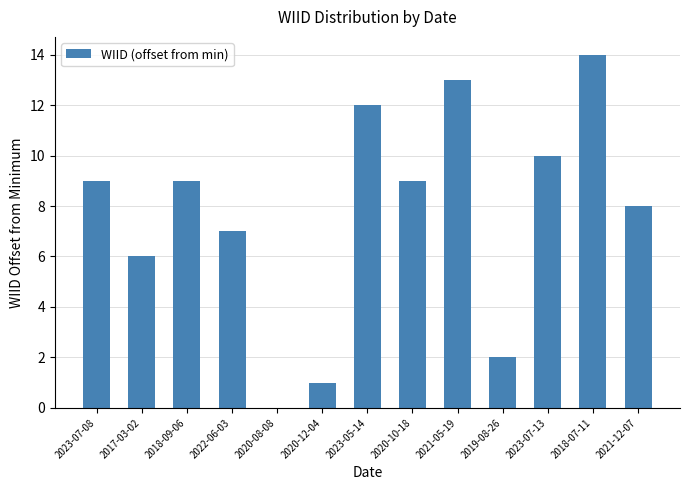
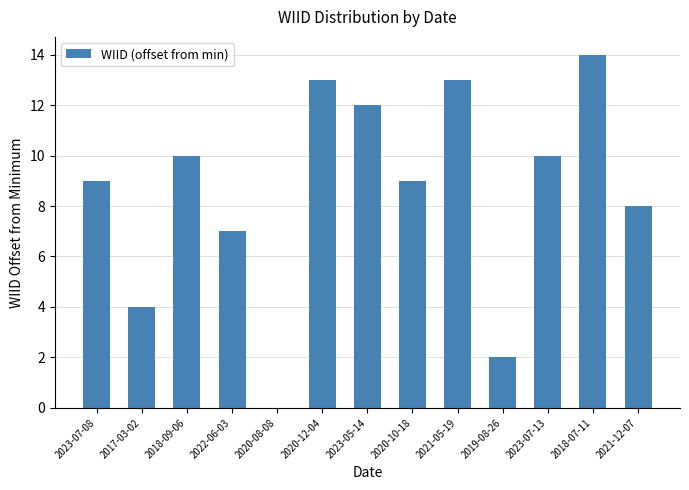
2017-03-02: 6.0 -> 4.0
2018-09-06: 9.0 -> 10.0
2020-12-04: 1.0 -> 13.0
